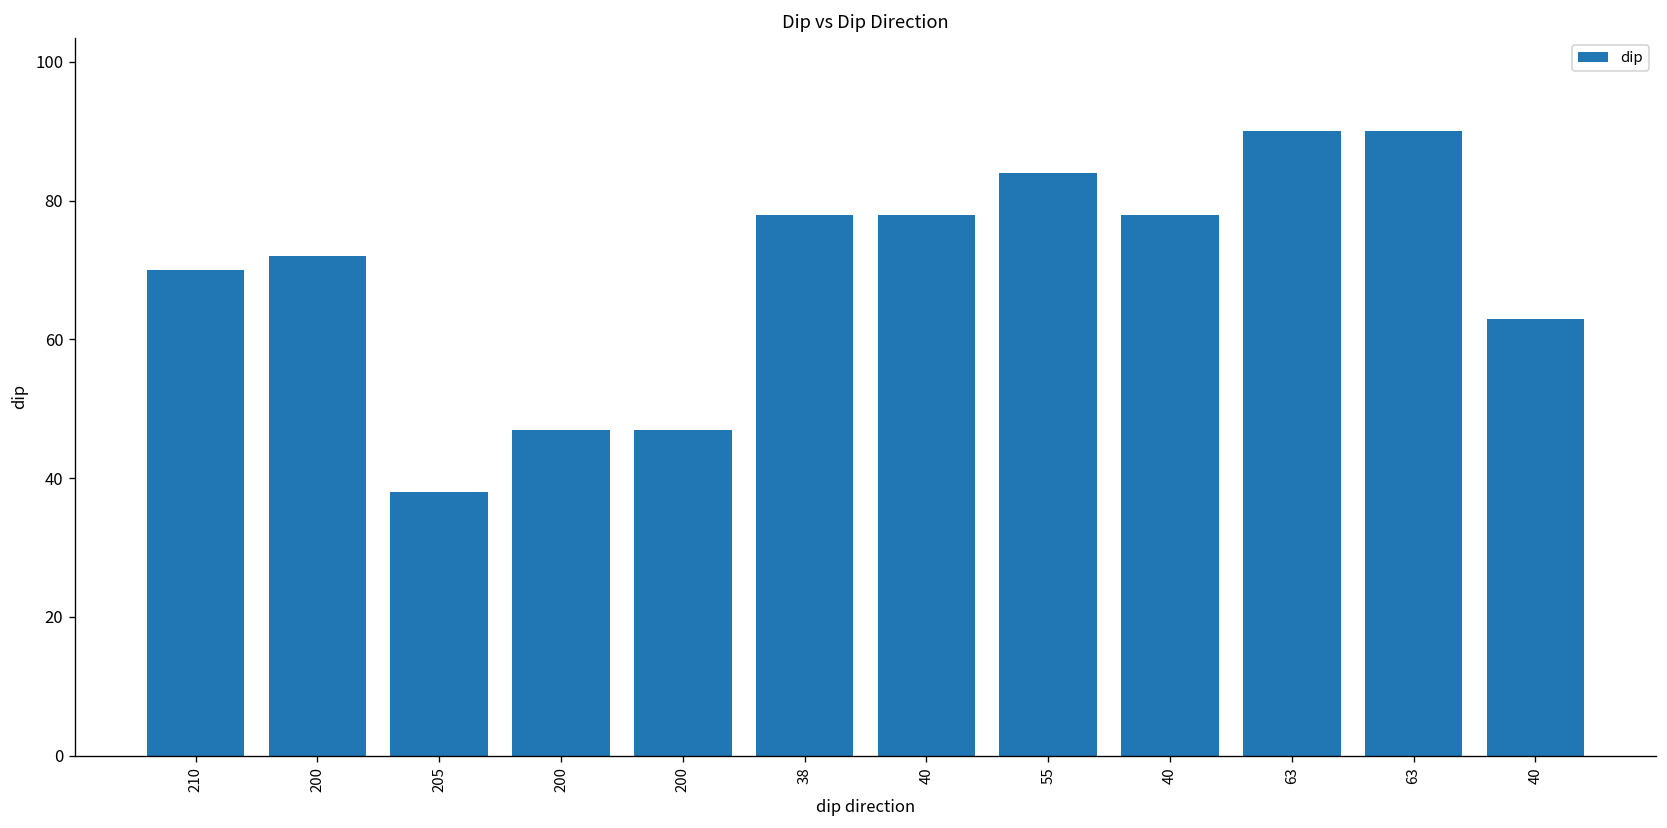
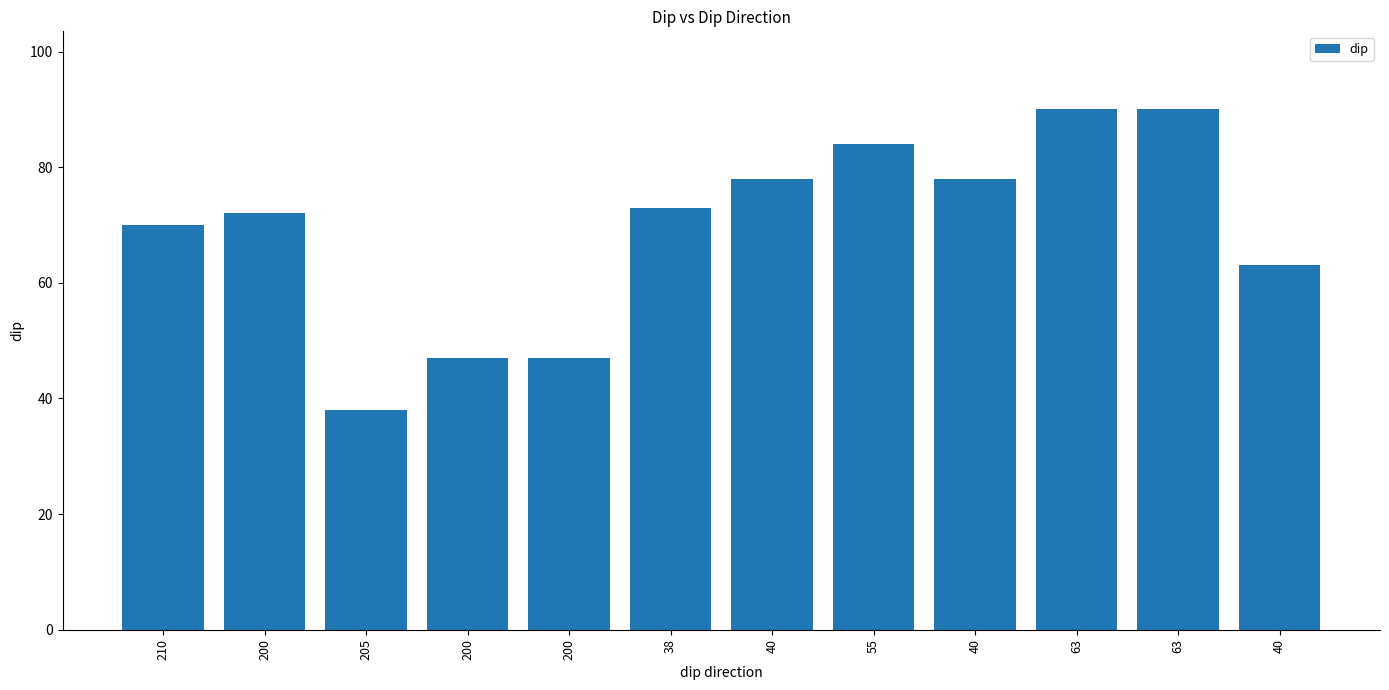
38: 78 -> 73
